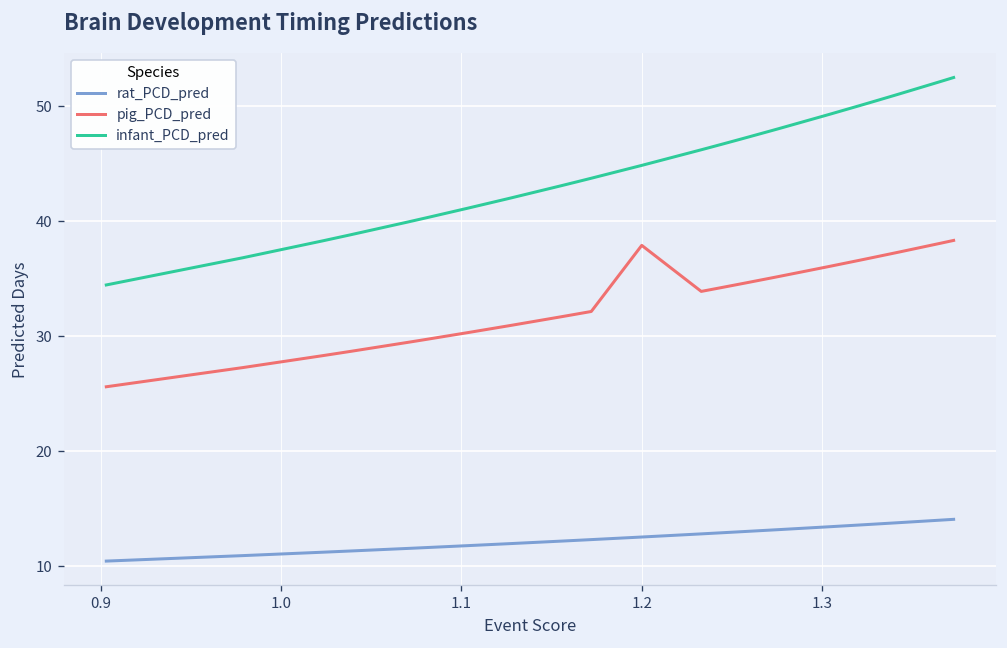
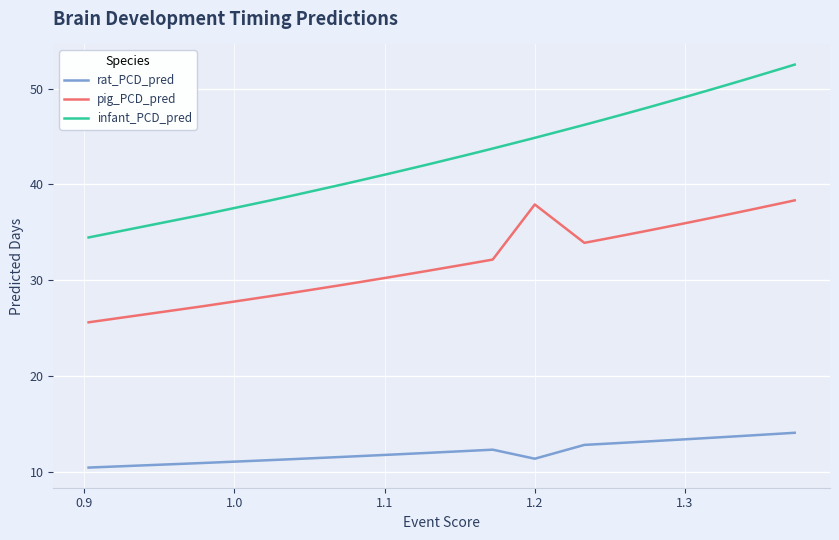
rat_PCD_pred, 1.2: 13 -> 11
